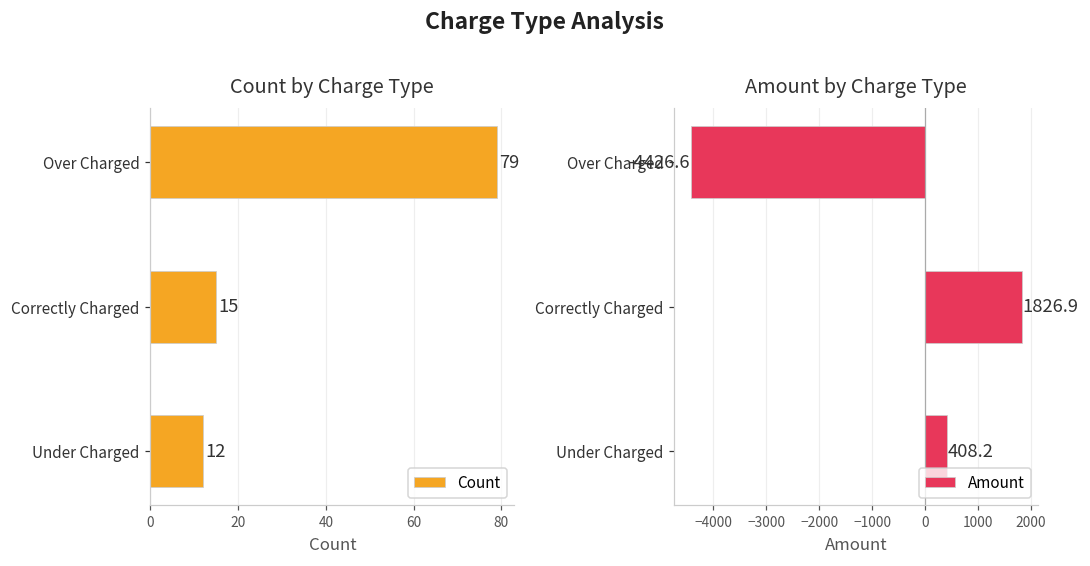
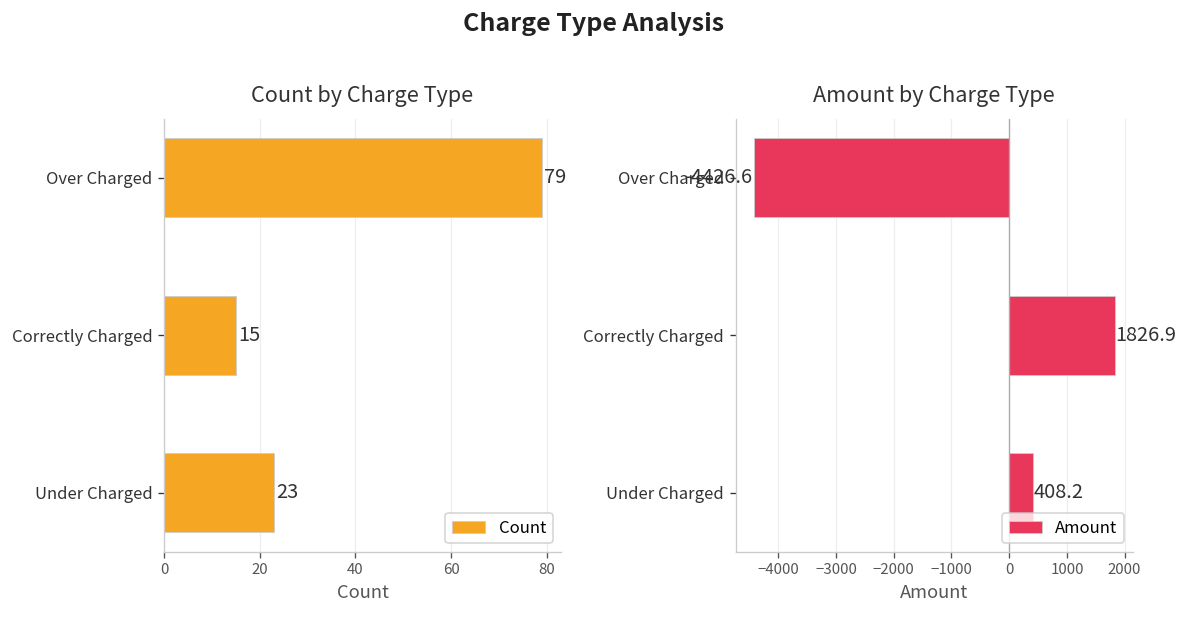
Count by Charge Type, Under Charged: 12 -> 23
